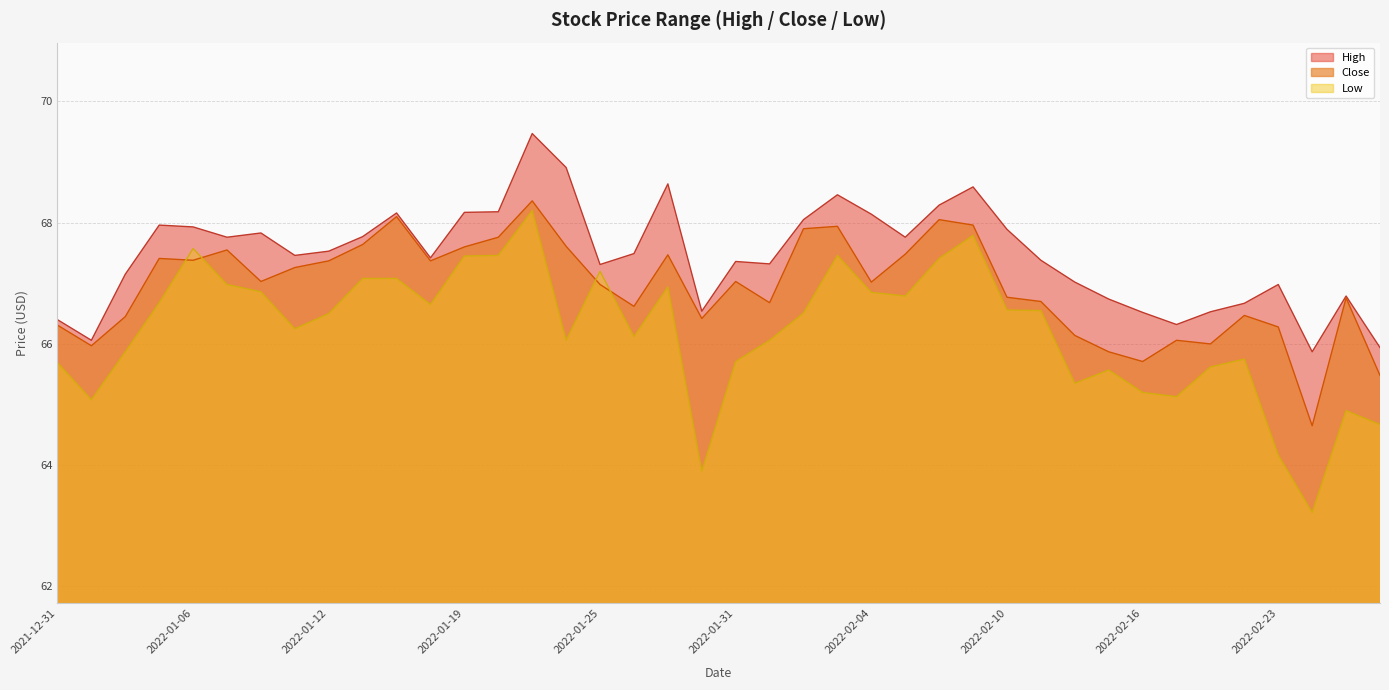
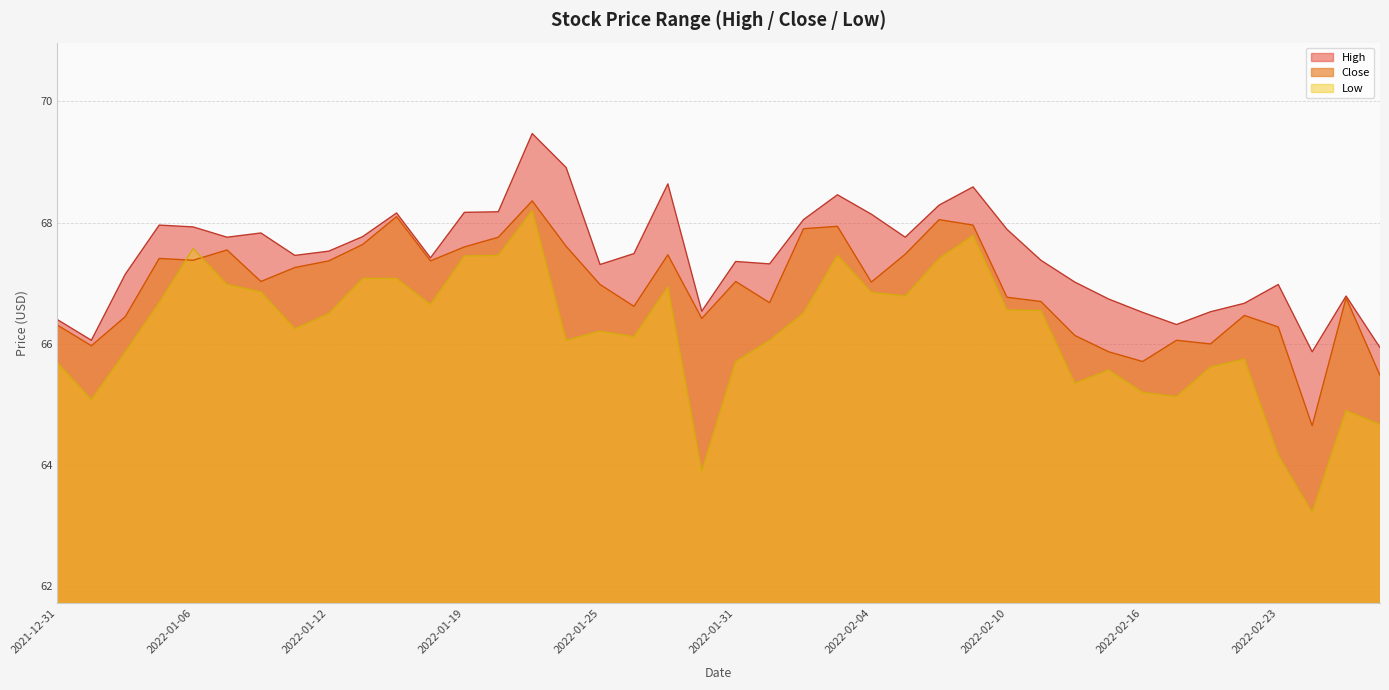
Low, 2022-01-25: 67.2 -> 66.2
